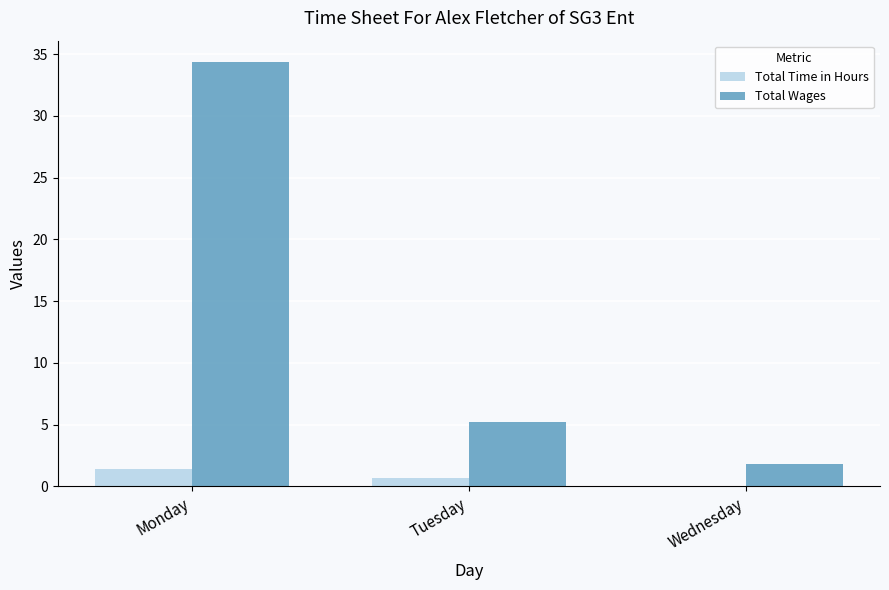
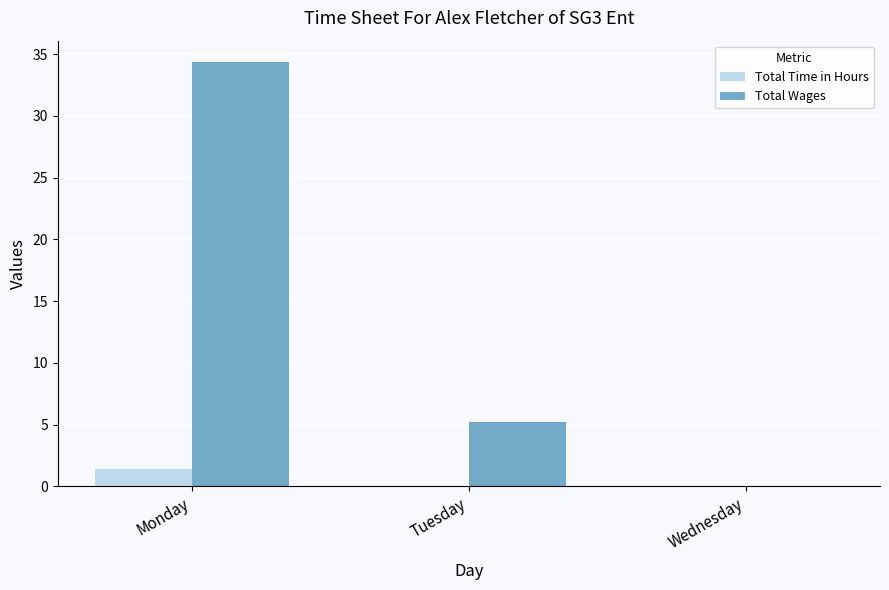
Total Time in Hours, Tuesday: 0.7 -> 0.0
Total Wages, Wednesday: 1.8 -> 0.0
